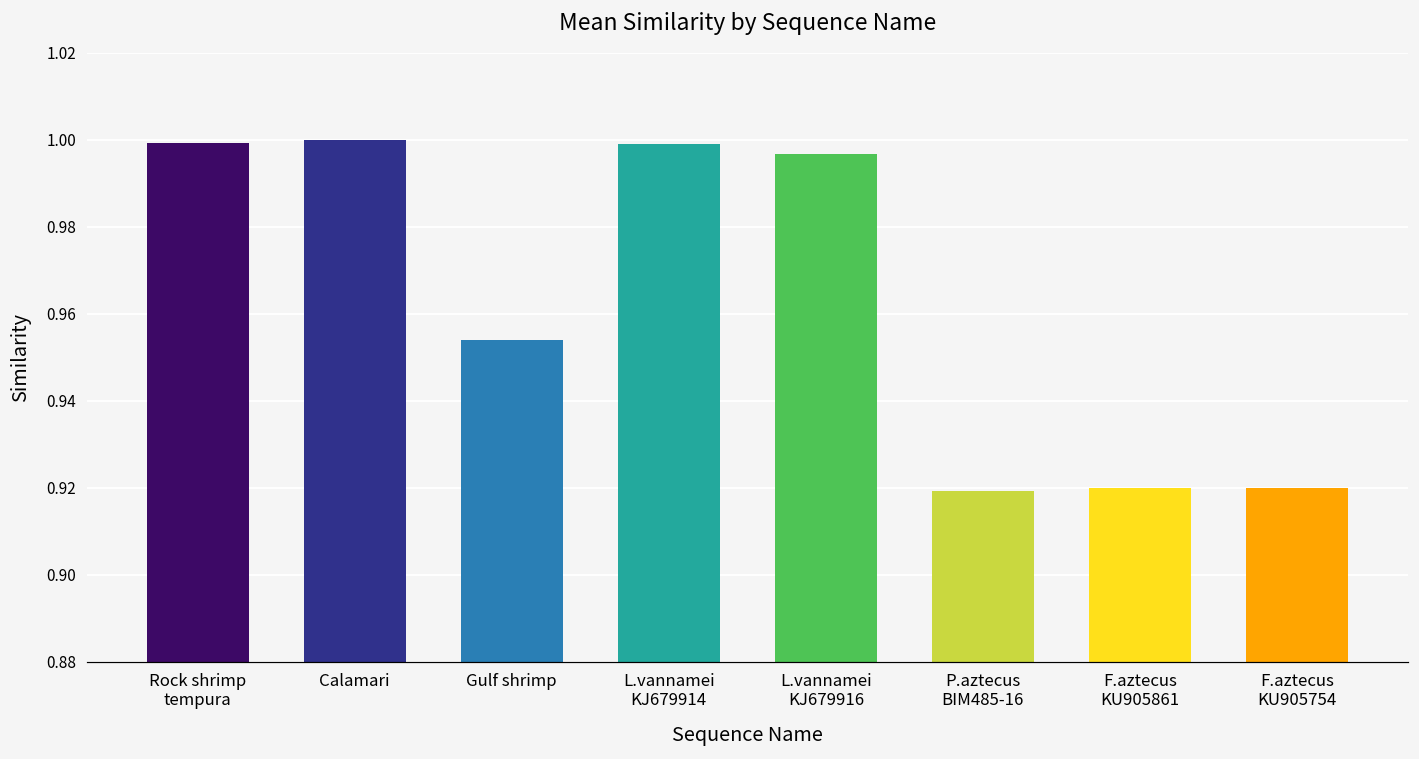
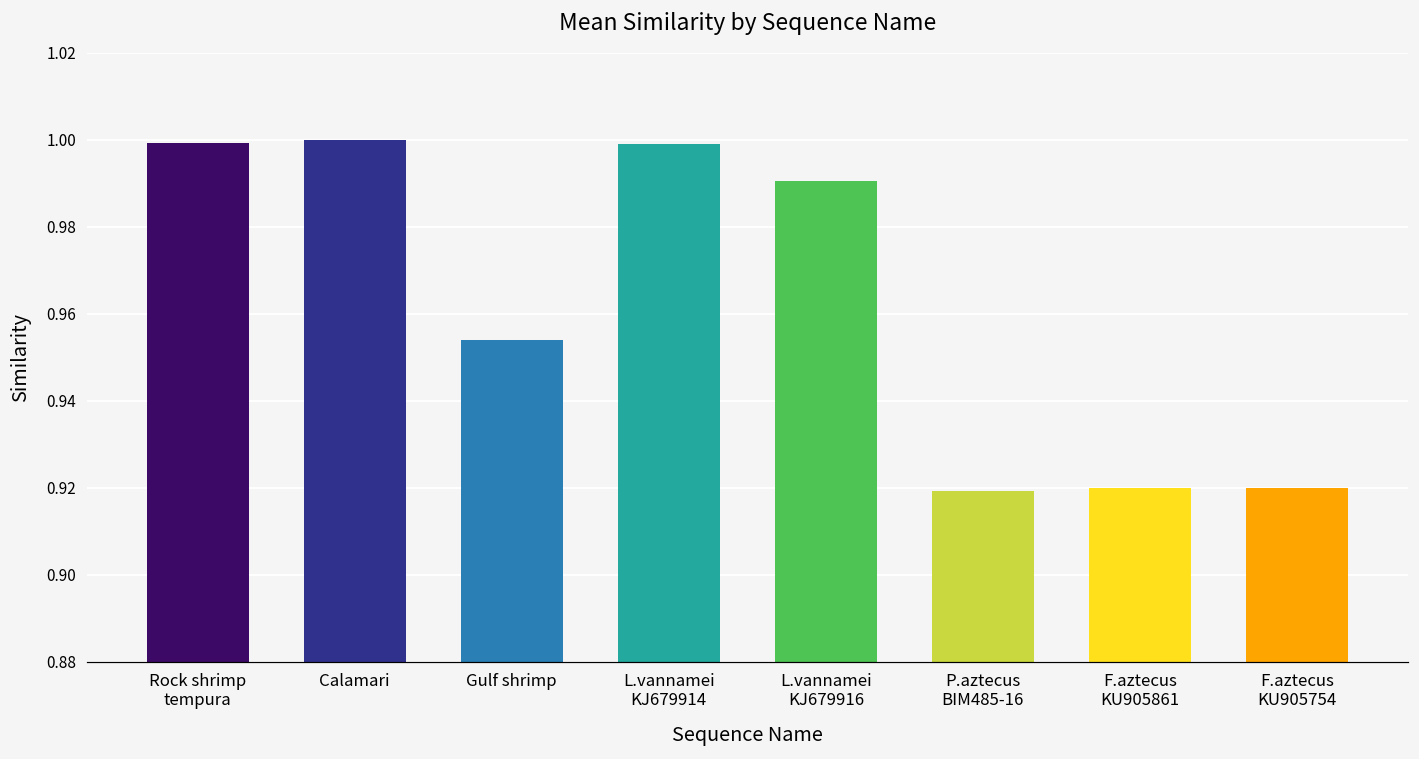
L.vannamei KJ679916: 0.997 -> 0.991
